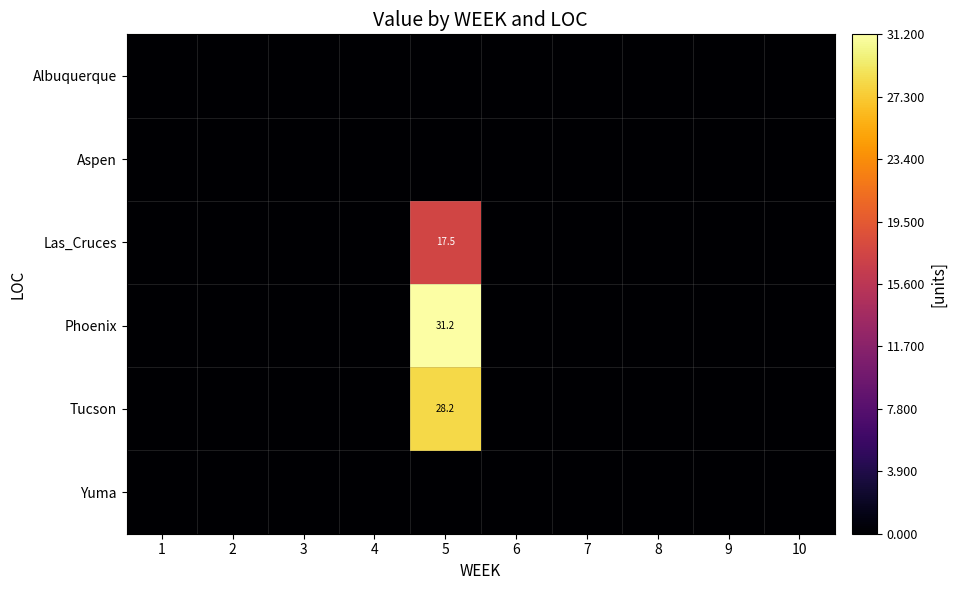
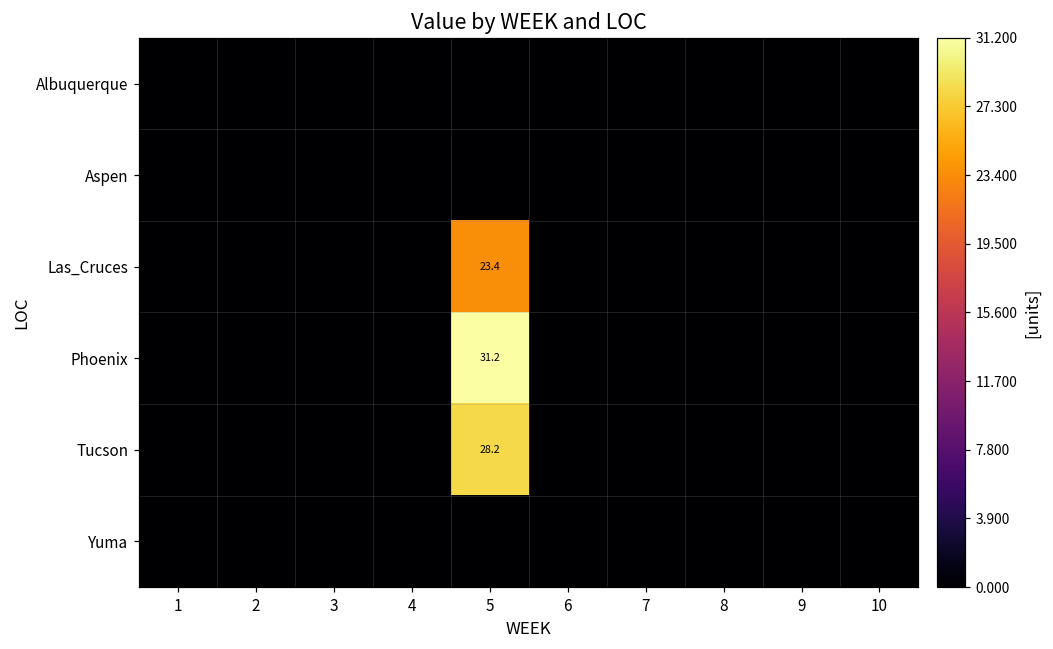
Las_Cruces, 5: 17.5 -> 23.4
